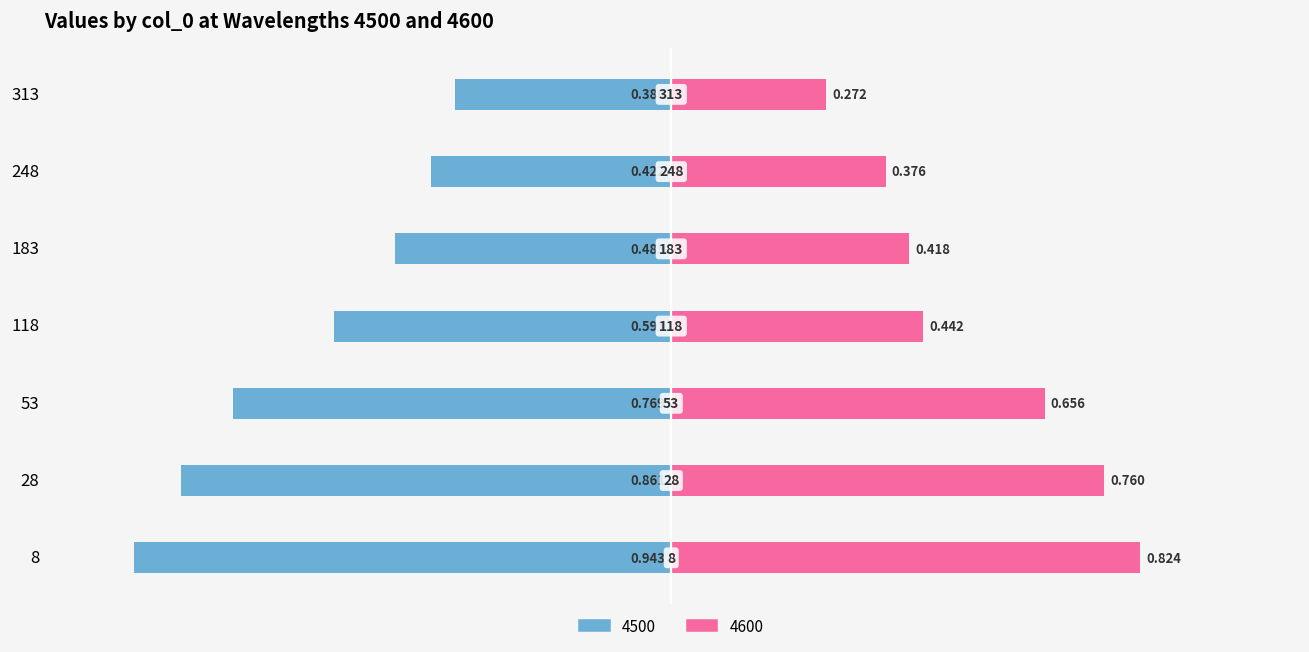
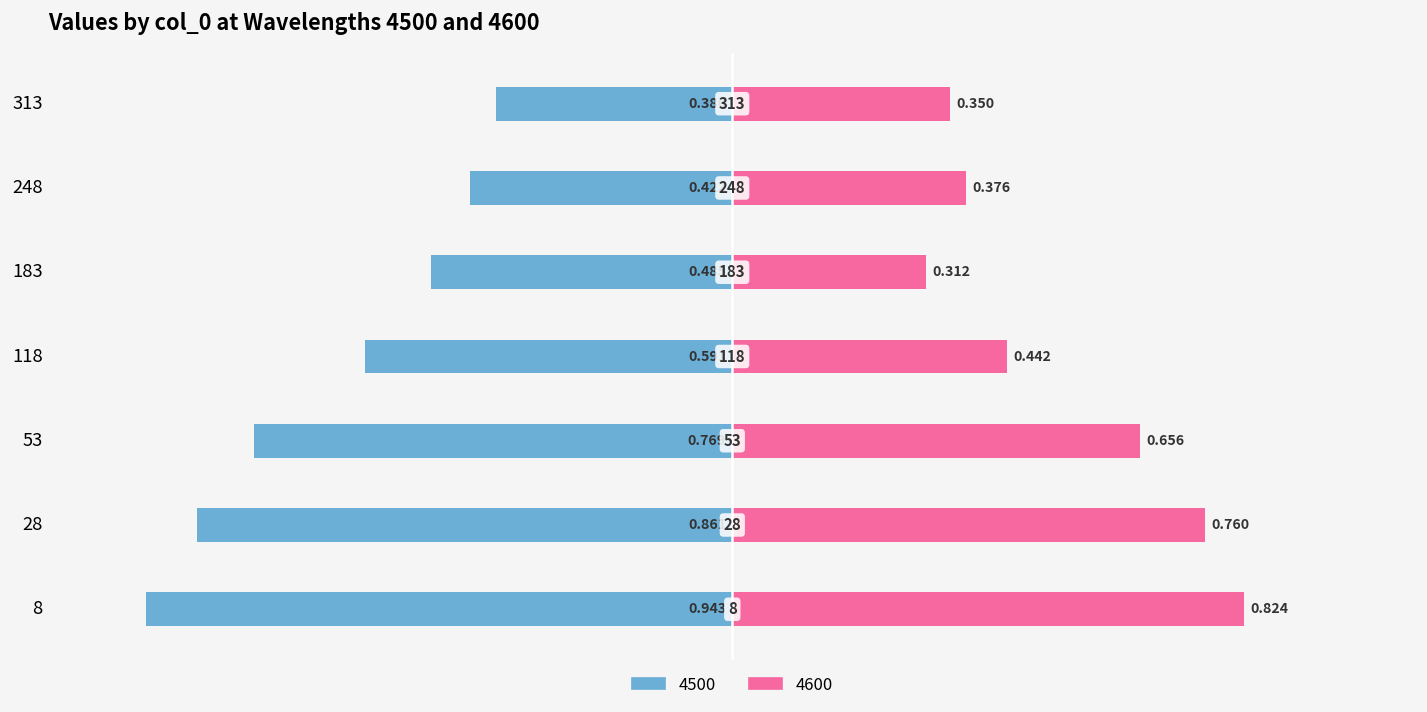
4600, 313: 0.272 -> 0.350
4600, 183: 0.418 -> 0.312
